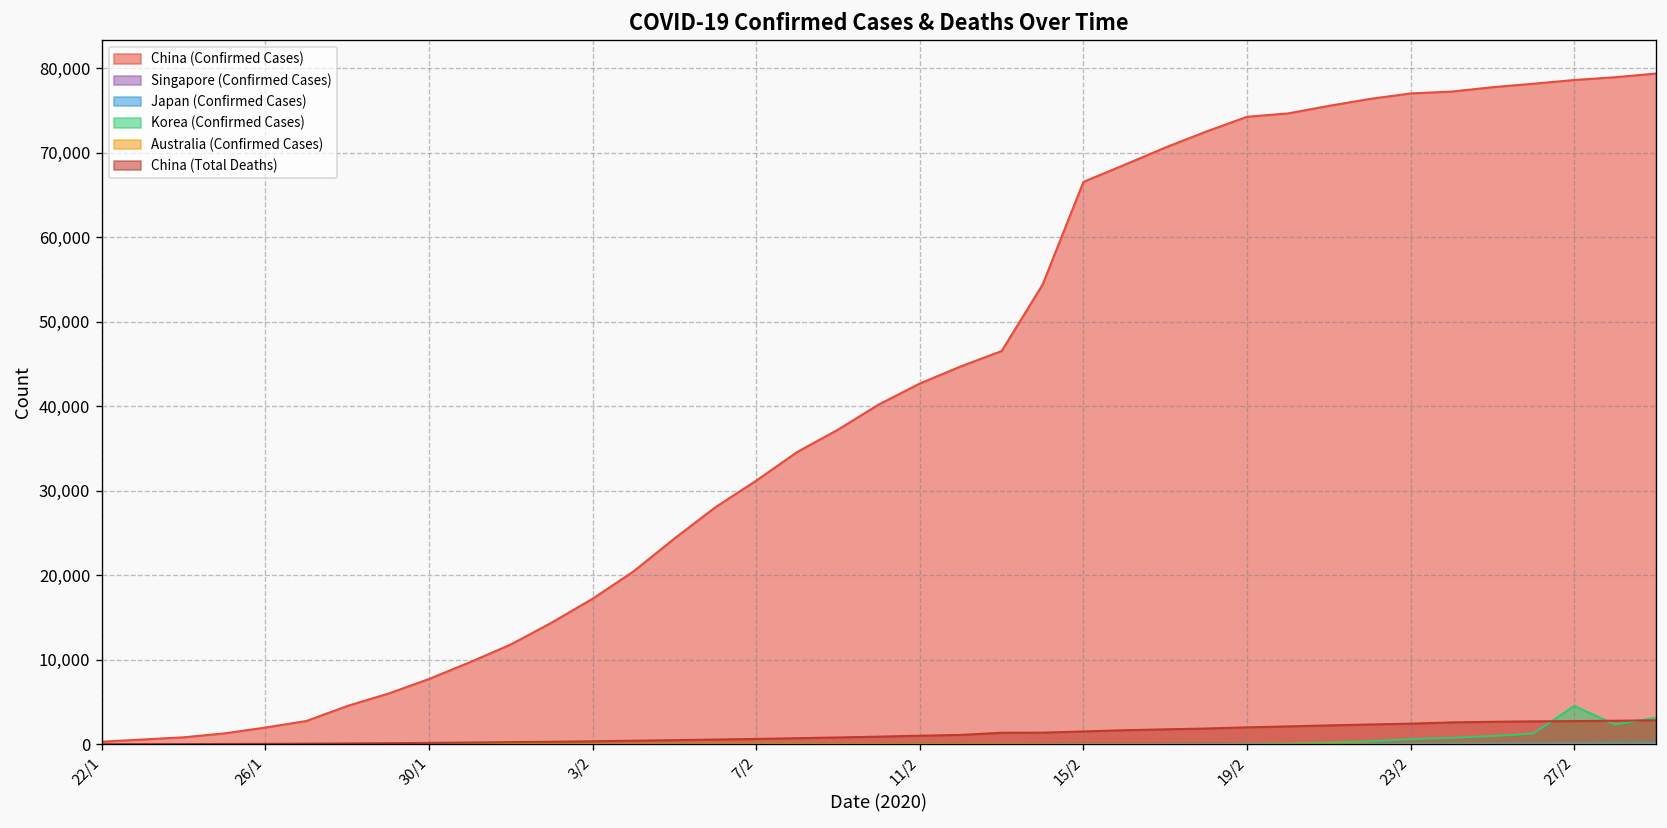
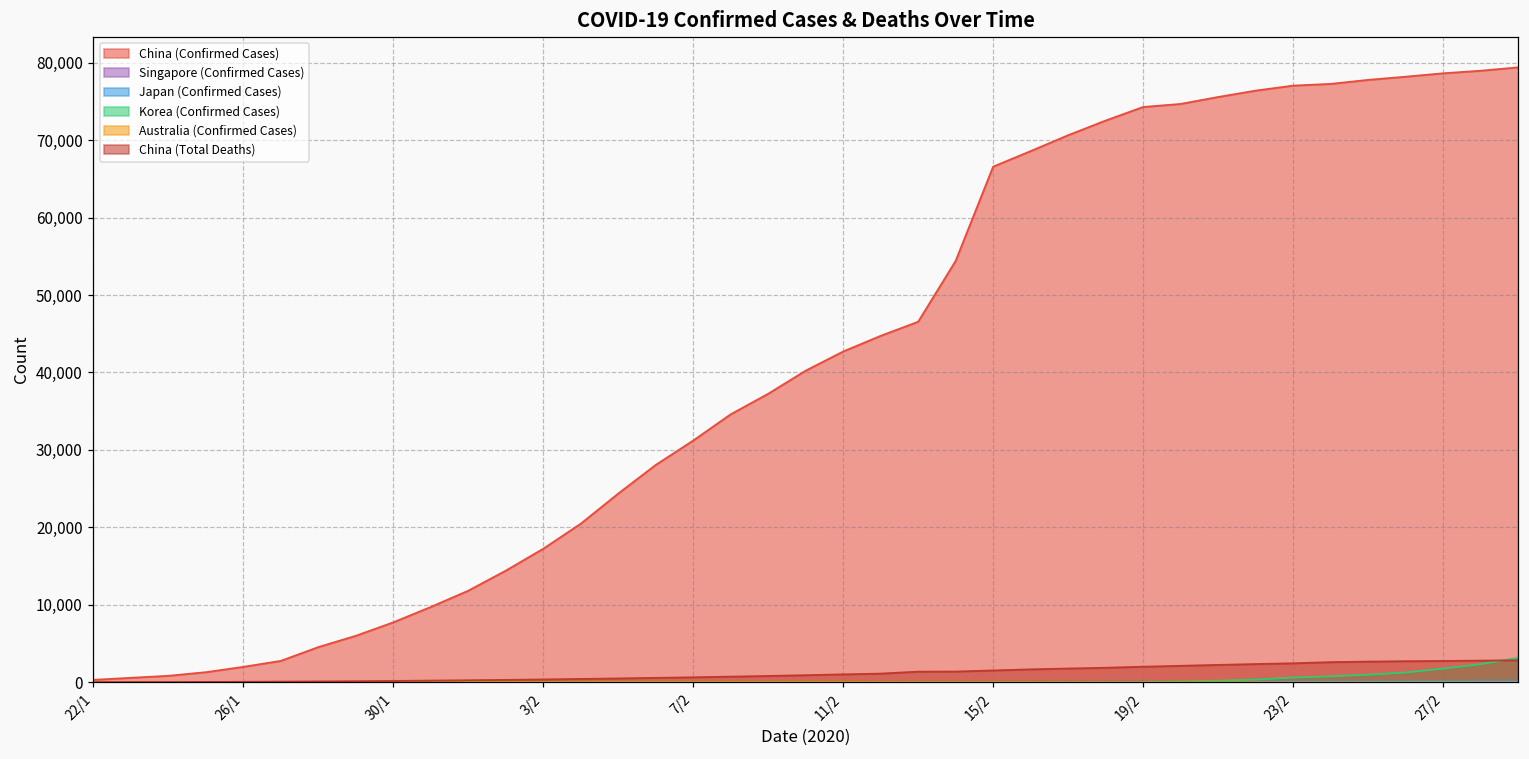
Korea (Confirmed Cases), 27/2: 5,000 -> 2,000
